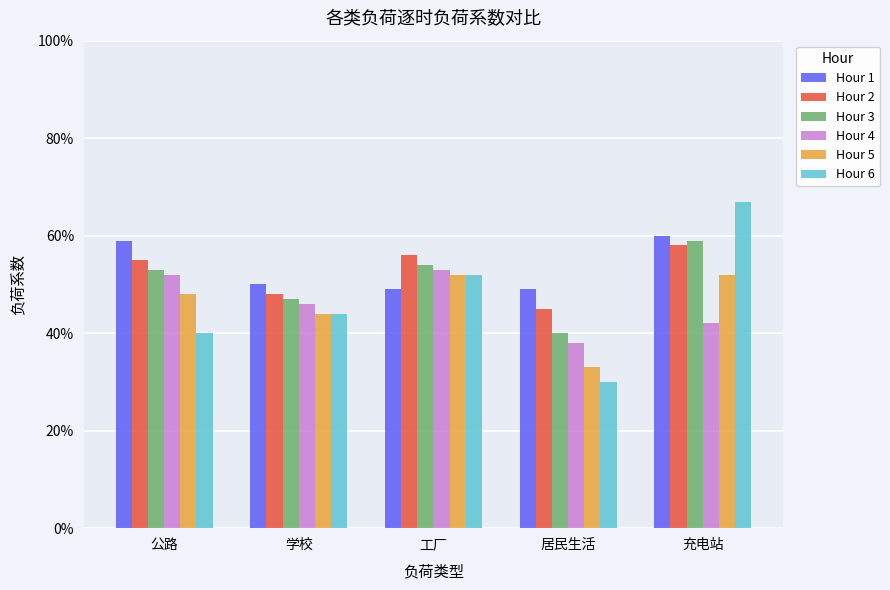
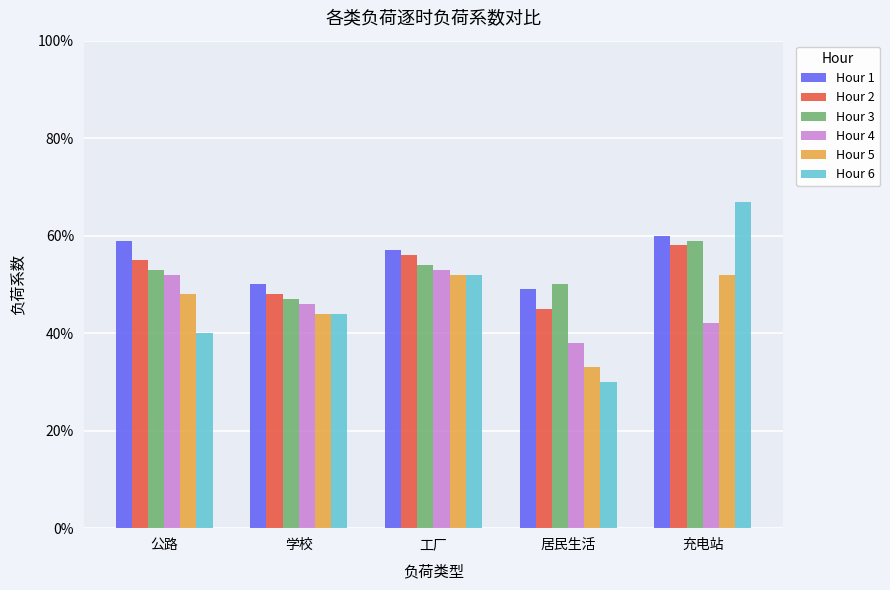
Hour 1, 工厂: 49% -> 57%
Hour 3, 居民生活: 40% -> 50%
